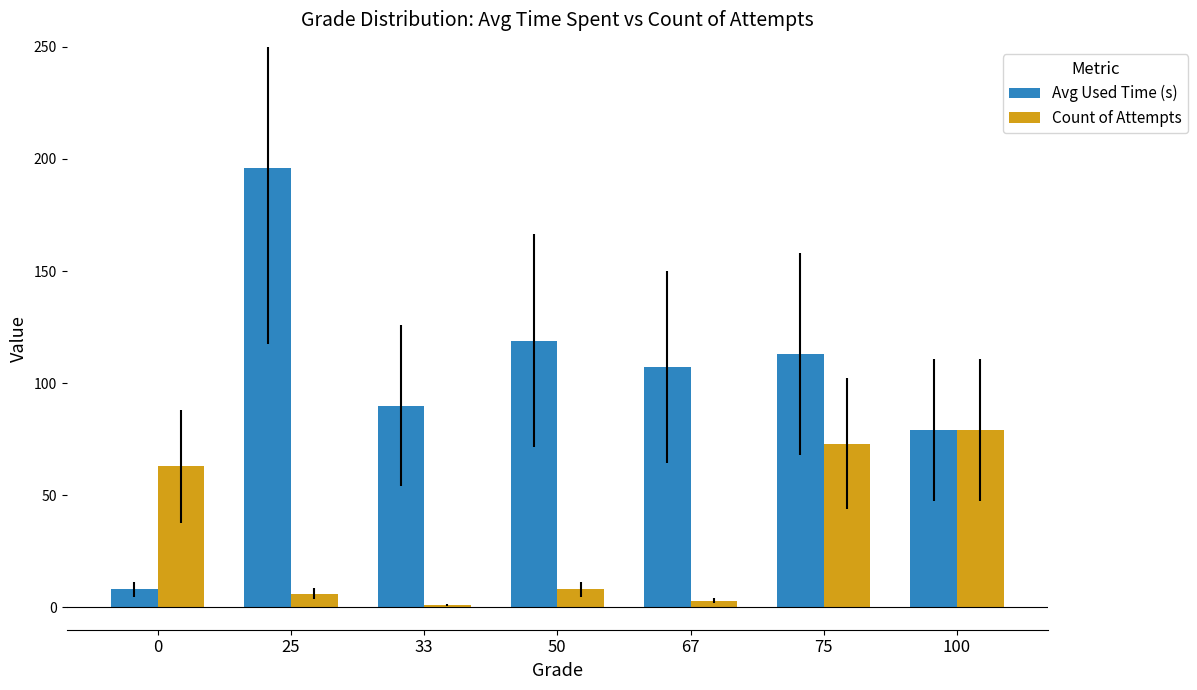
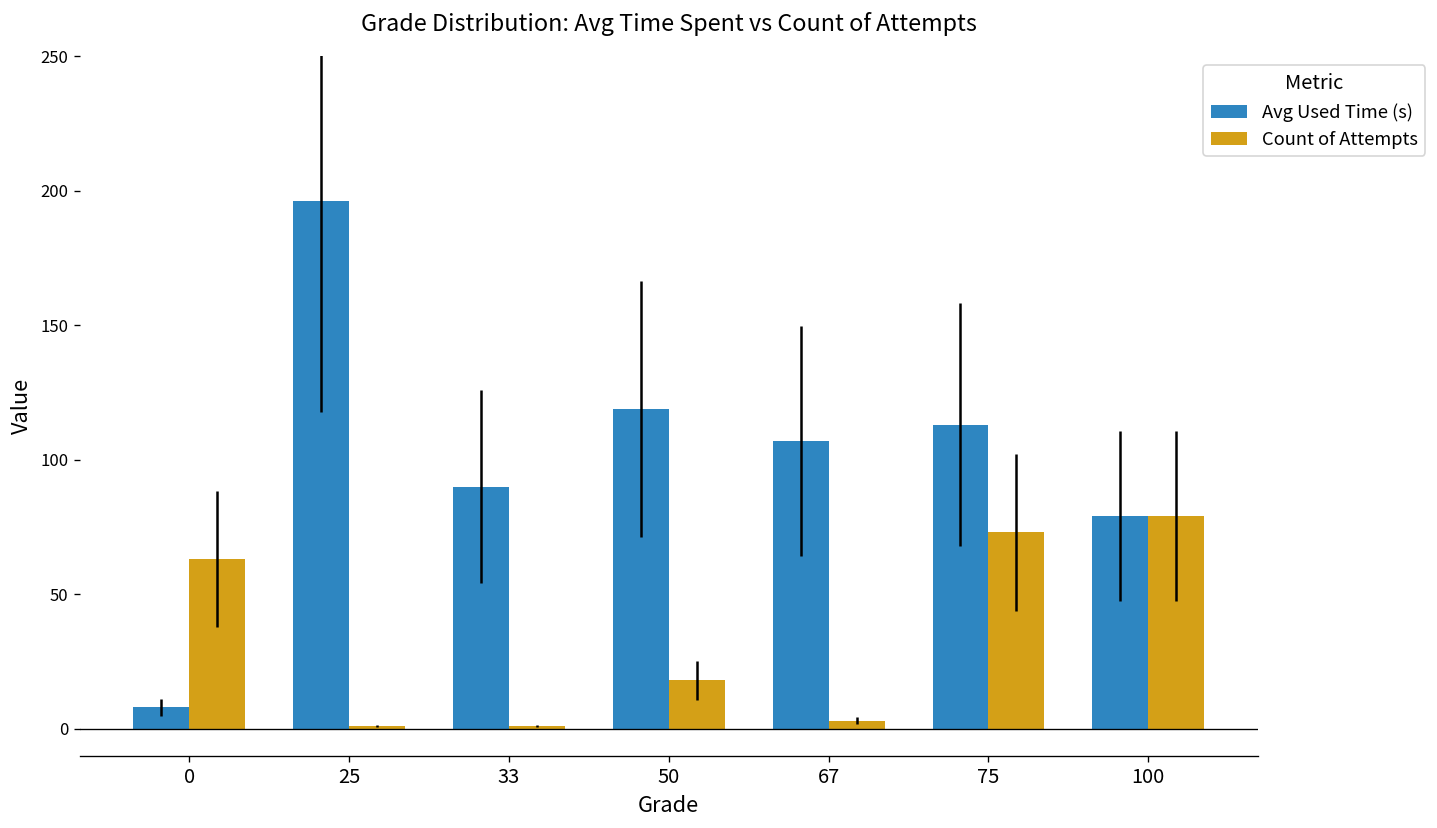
Count of Attempts, 25: 6 -> 1
Count of Attempts, 50: 8 -> 18
